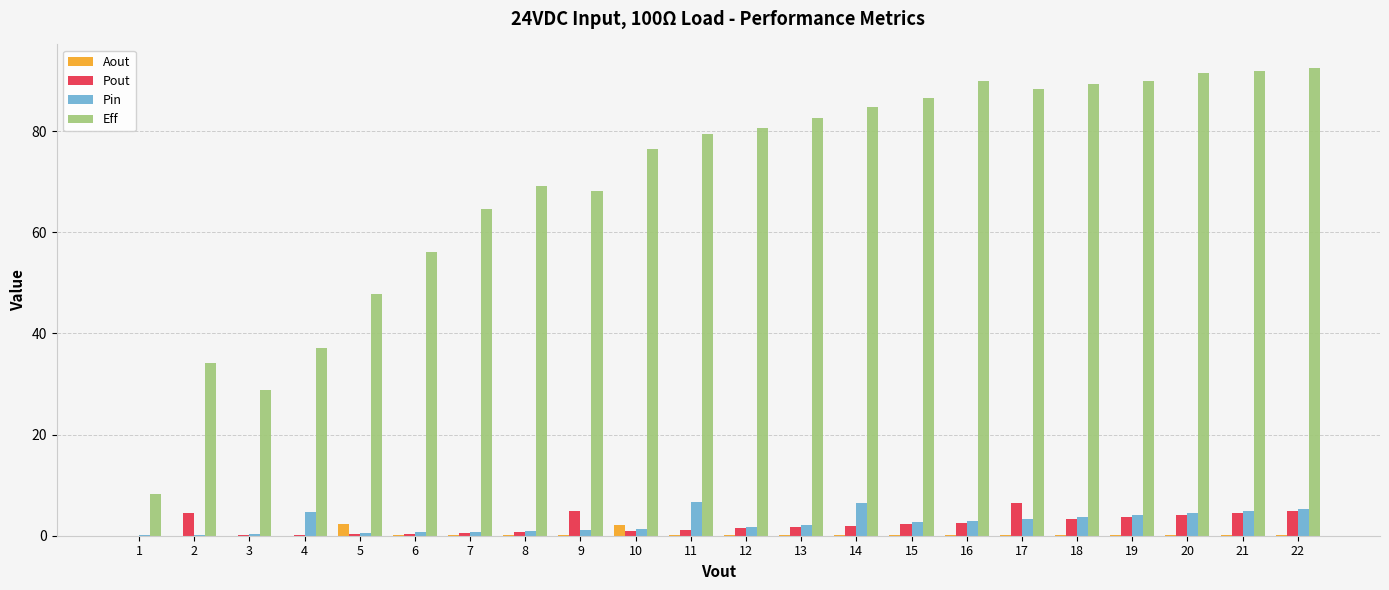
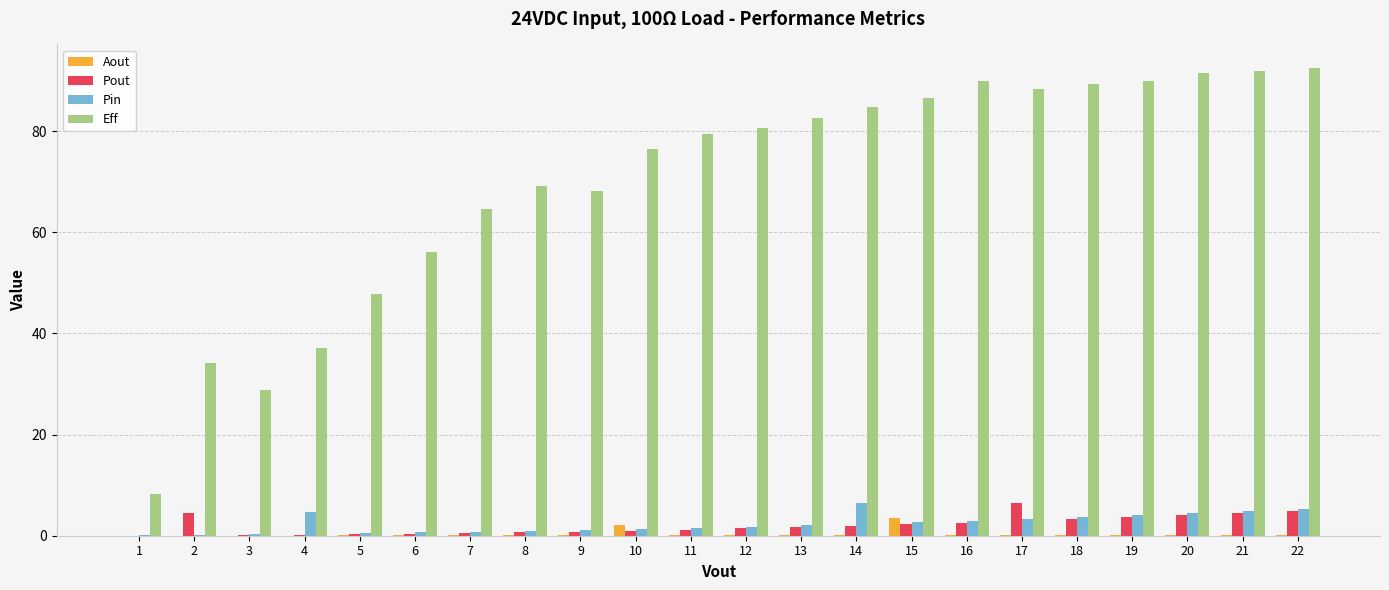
Aout, 5: 2 -> 0
Pout, 9: 5 -> 1
Pin, 11: 7 -> 2
Aout, 15: 0 -> 3
